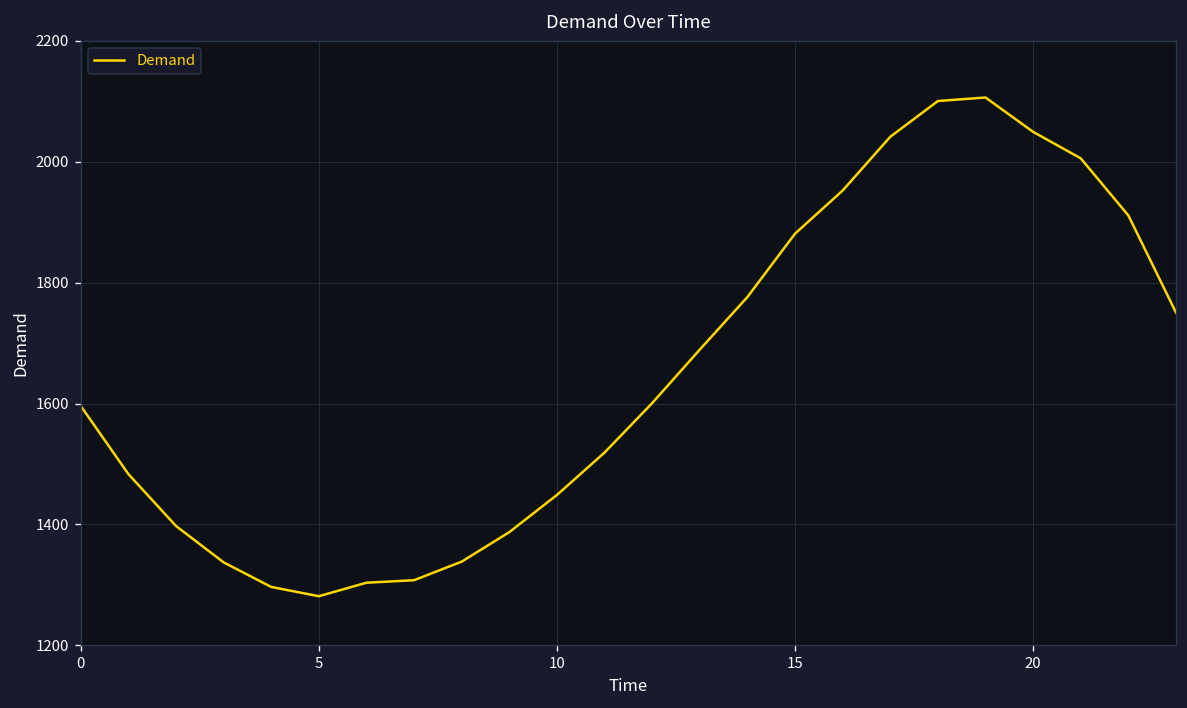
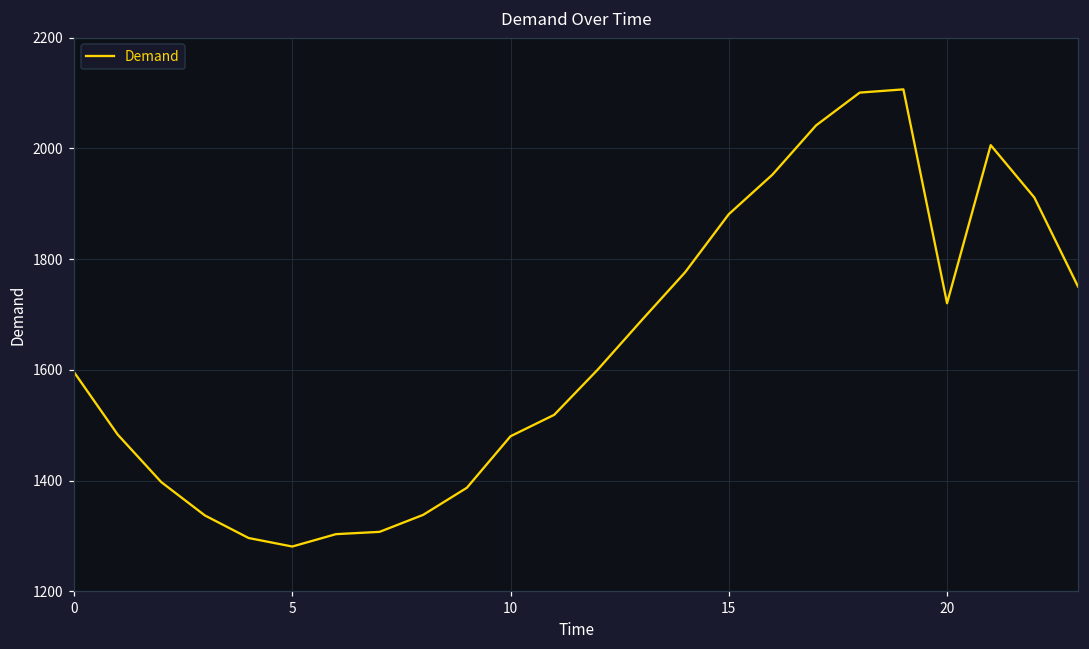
10: 1450 -> 1480
20: 2050 -> 1720
